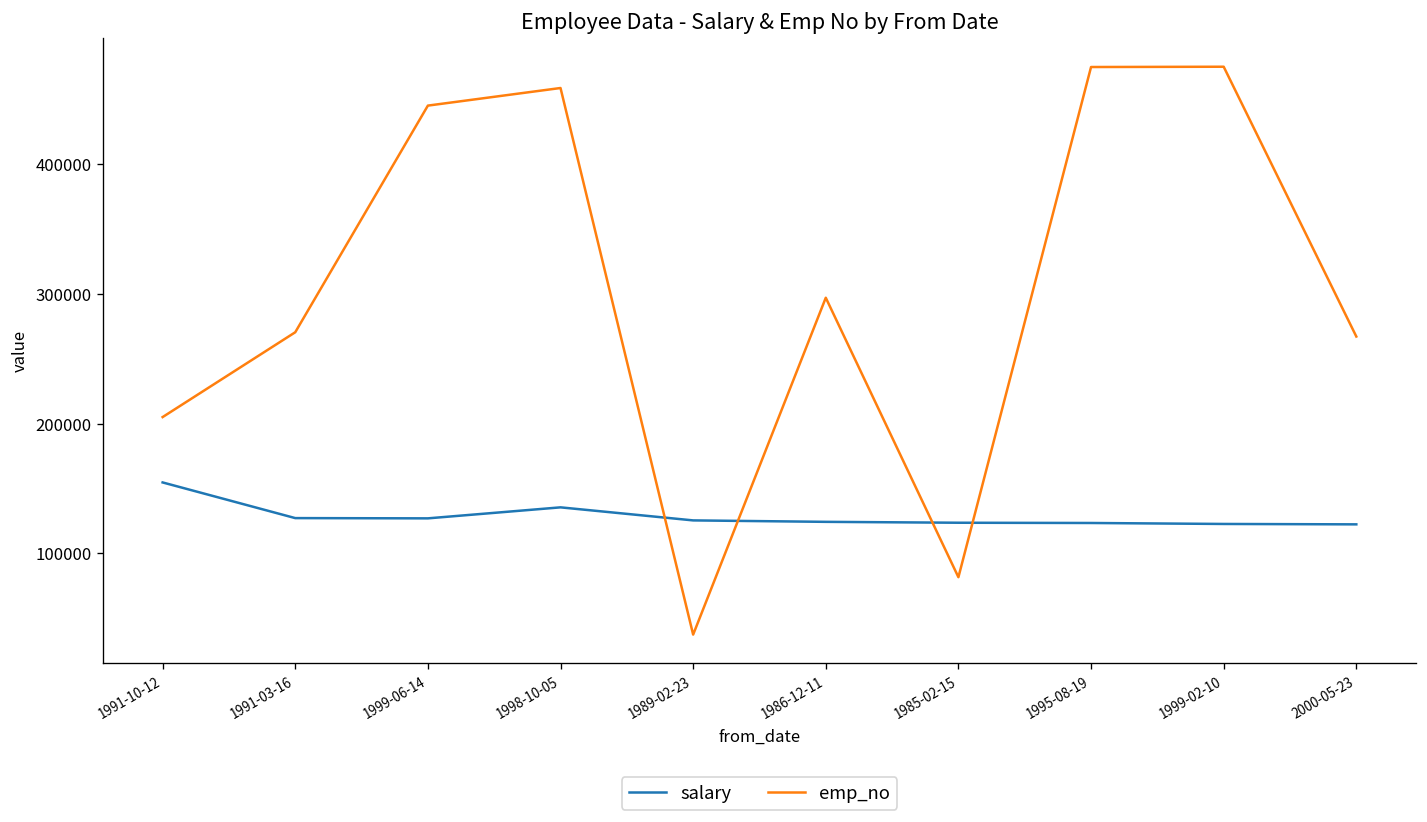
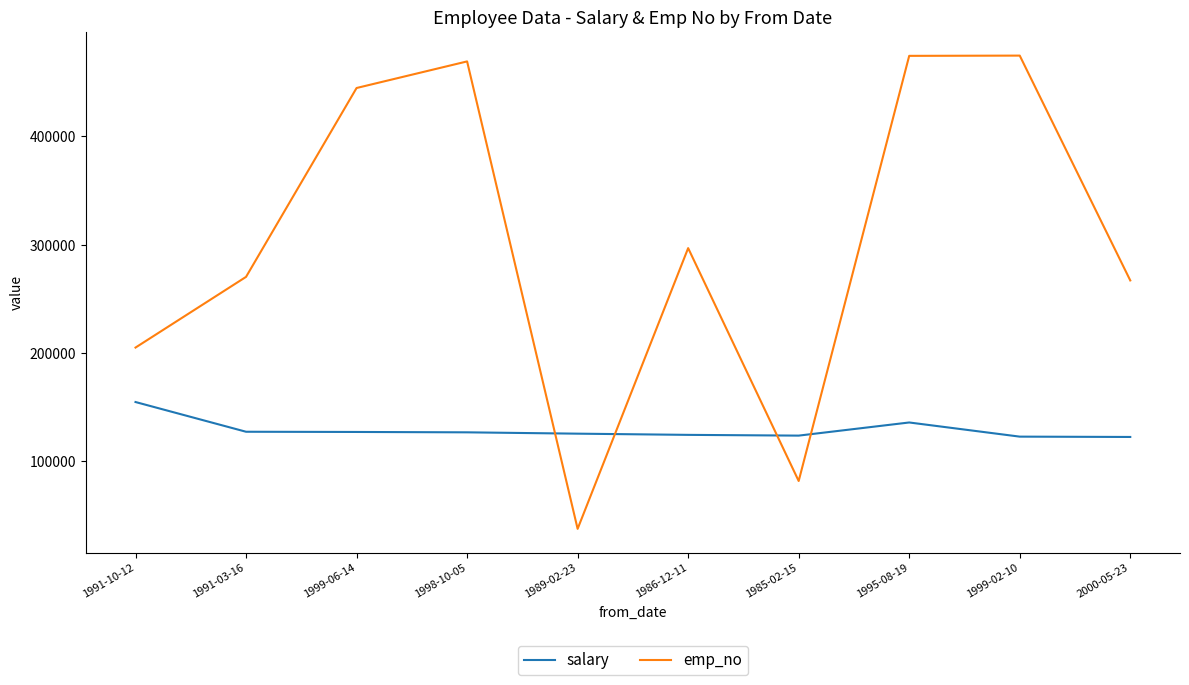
salary, 1998-10-05: 136000 -> 127000
emp_no, 1998-10-05: 458000 -> 469000
salary, 1995-08-19: 123000 -> 136000
